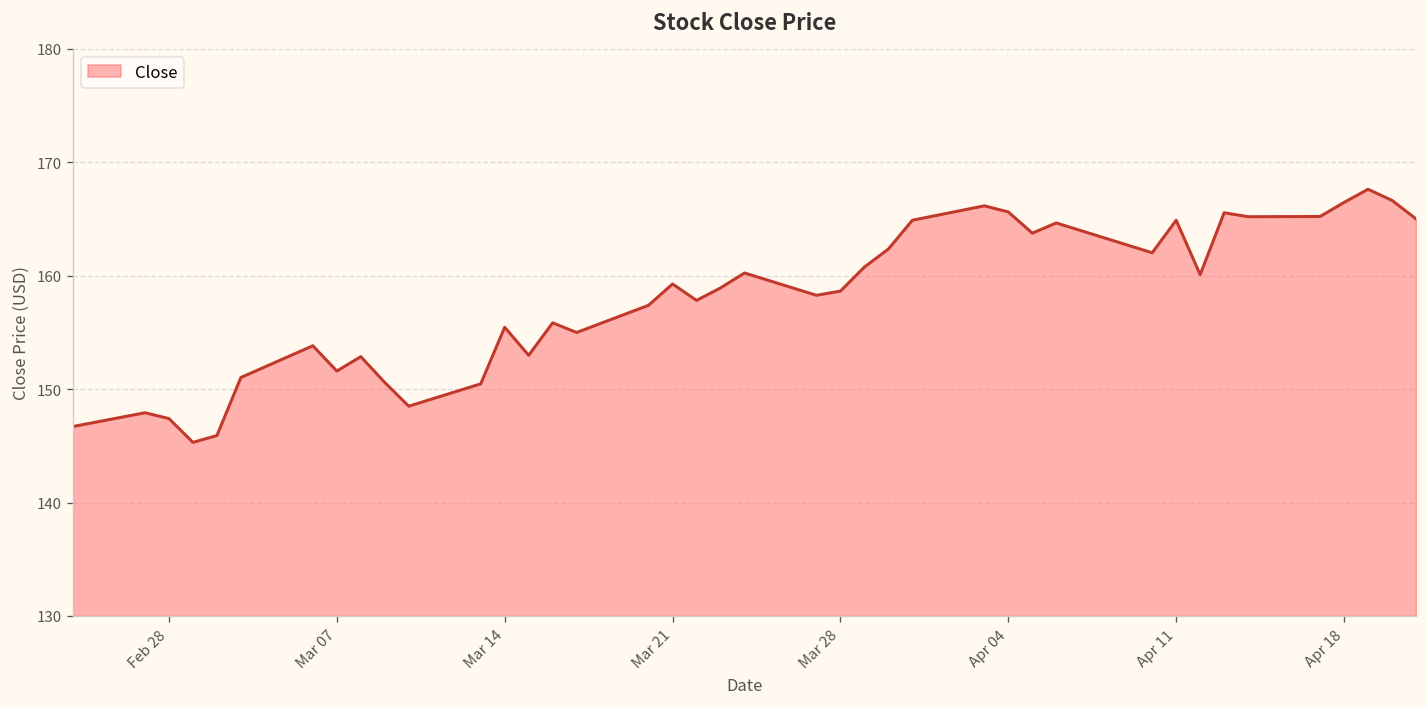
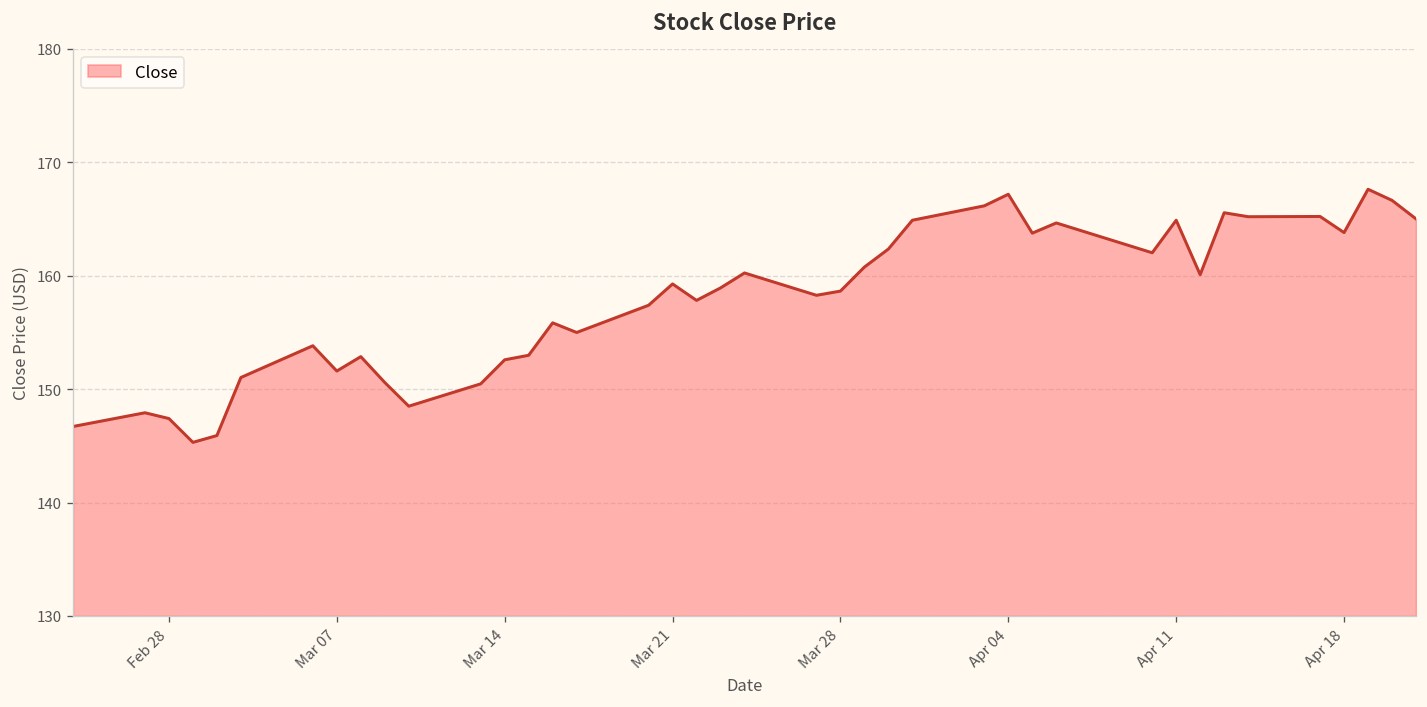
Mar 14: 155 -> 153
Apr 04: 166 -> 167
Apr 18: 166 -> 164
